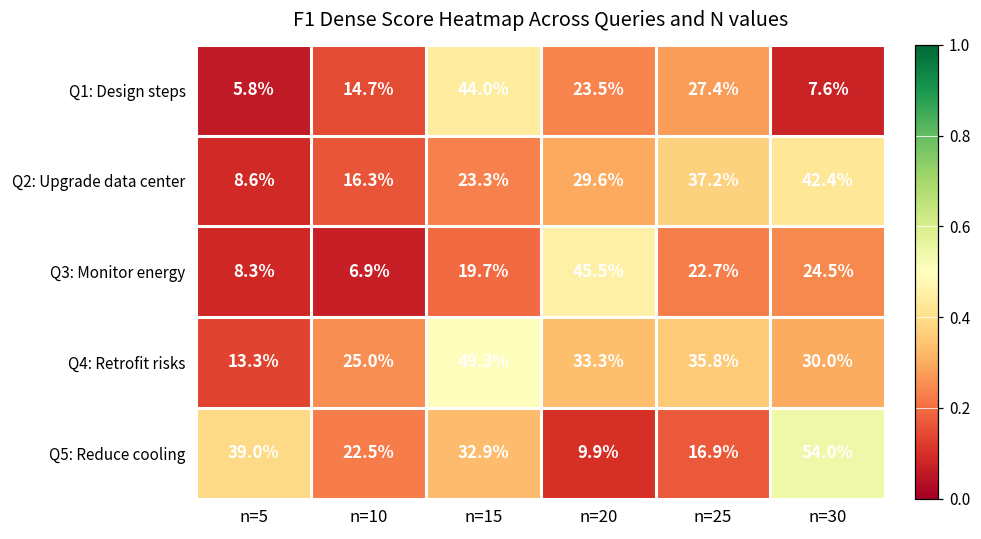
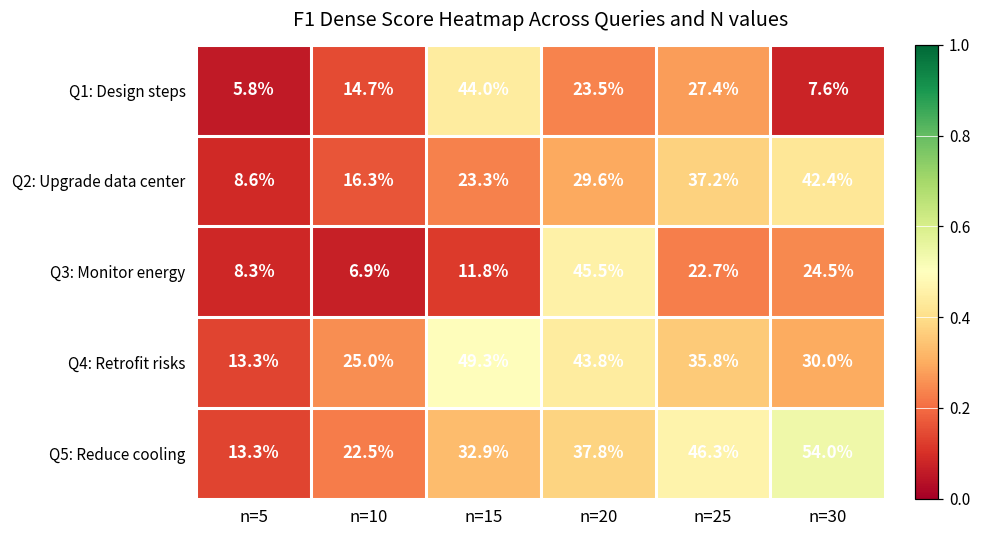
Q3: Monitor energy, n=15: 19.7% -> 11.8%
Q4: Retrofit risks, n=20: 33.3% -> 43.8%
Q5: Reduce cooling, n=5: 39.0% -> 13.3%
Q5: Reduce cooling, n=20: 9.9% -> 37.8%
Q5: Reduce cooling, n=25: 16.9% -> 46.3%
